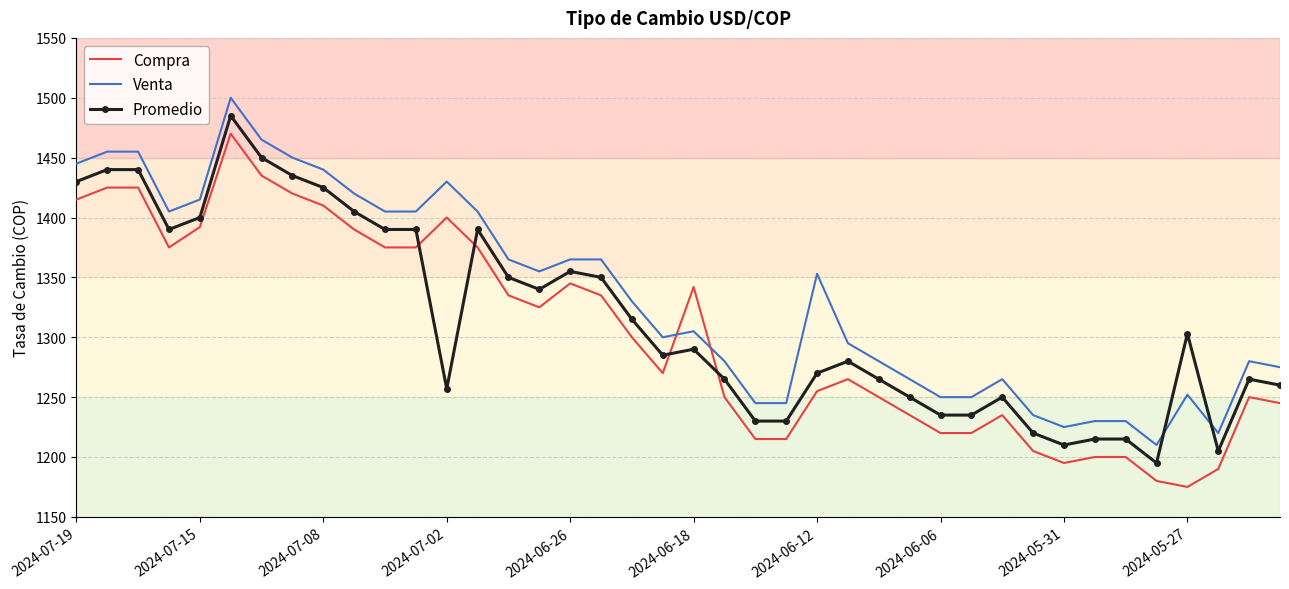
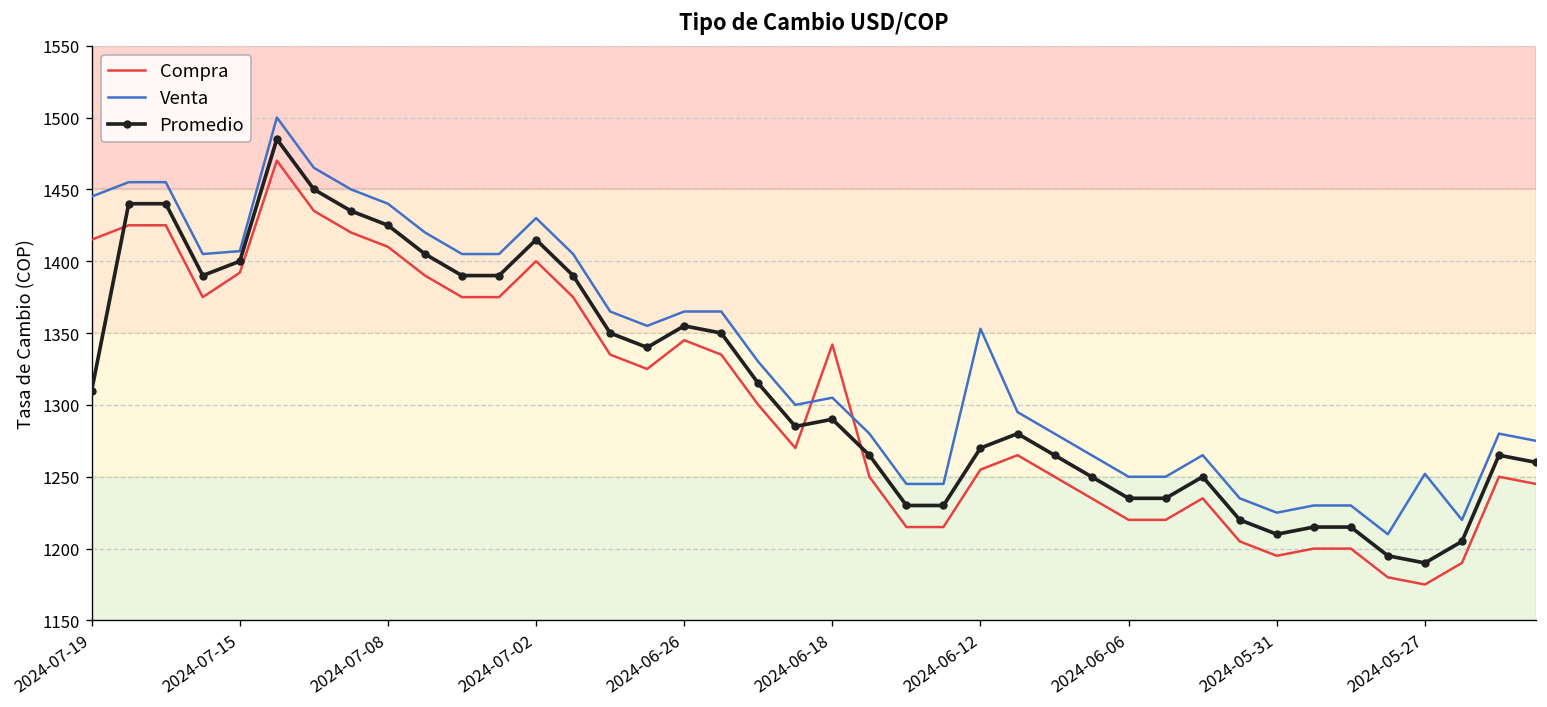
Promedio, 2024-07-19: 1430 -> 1310
Venta, 2024-07-15: 1415 -> 1407
Promedio, 2024-07-02: 1257 -> 1415
Promedio, 2024-05-27: 1303 -> 1190
